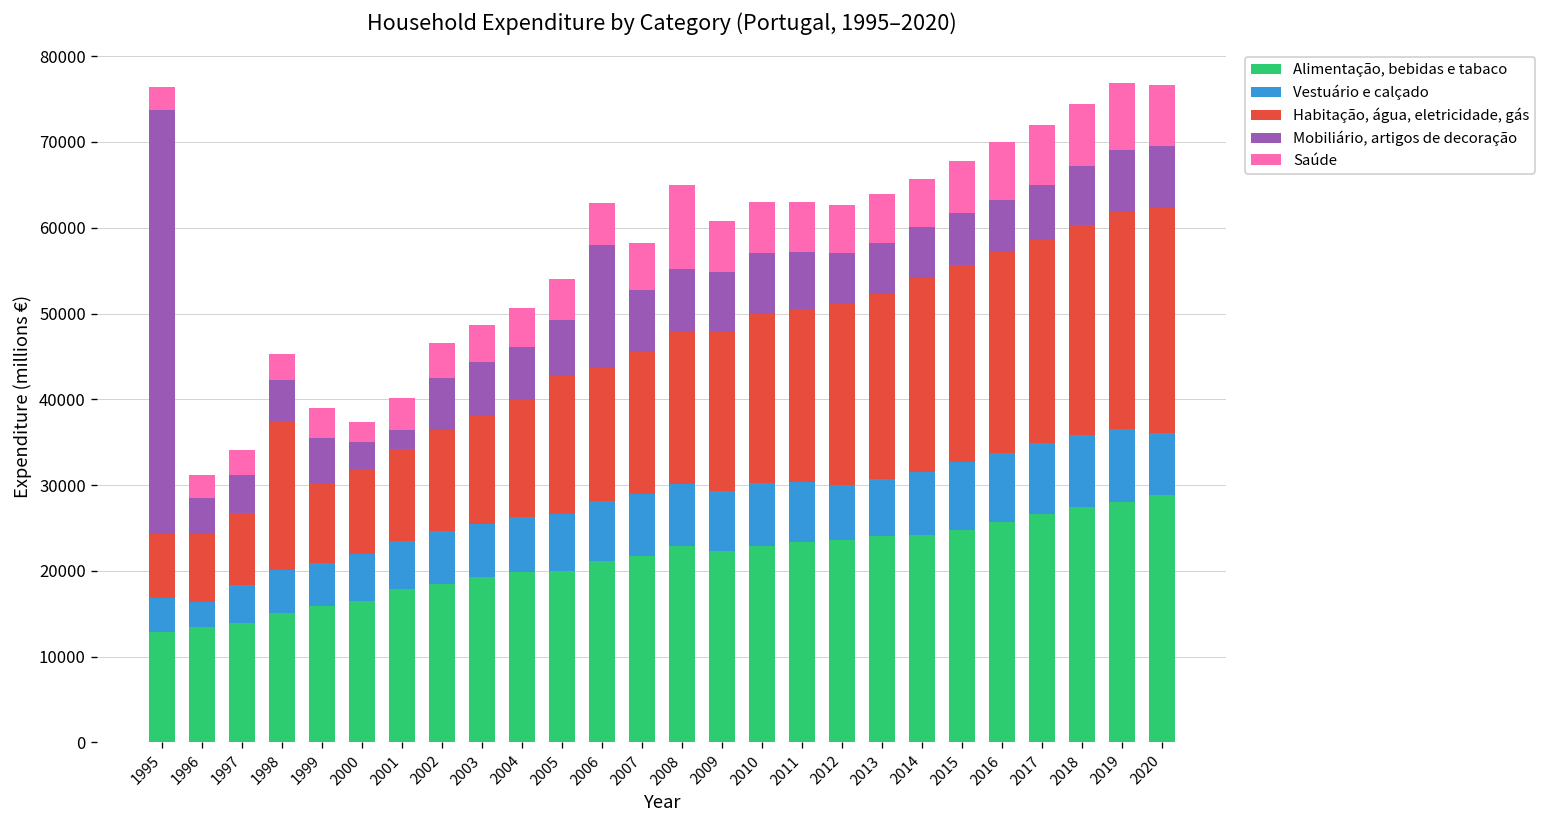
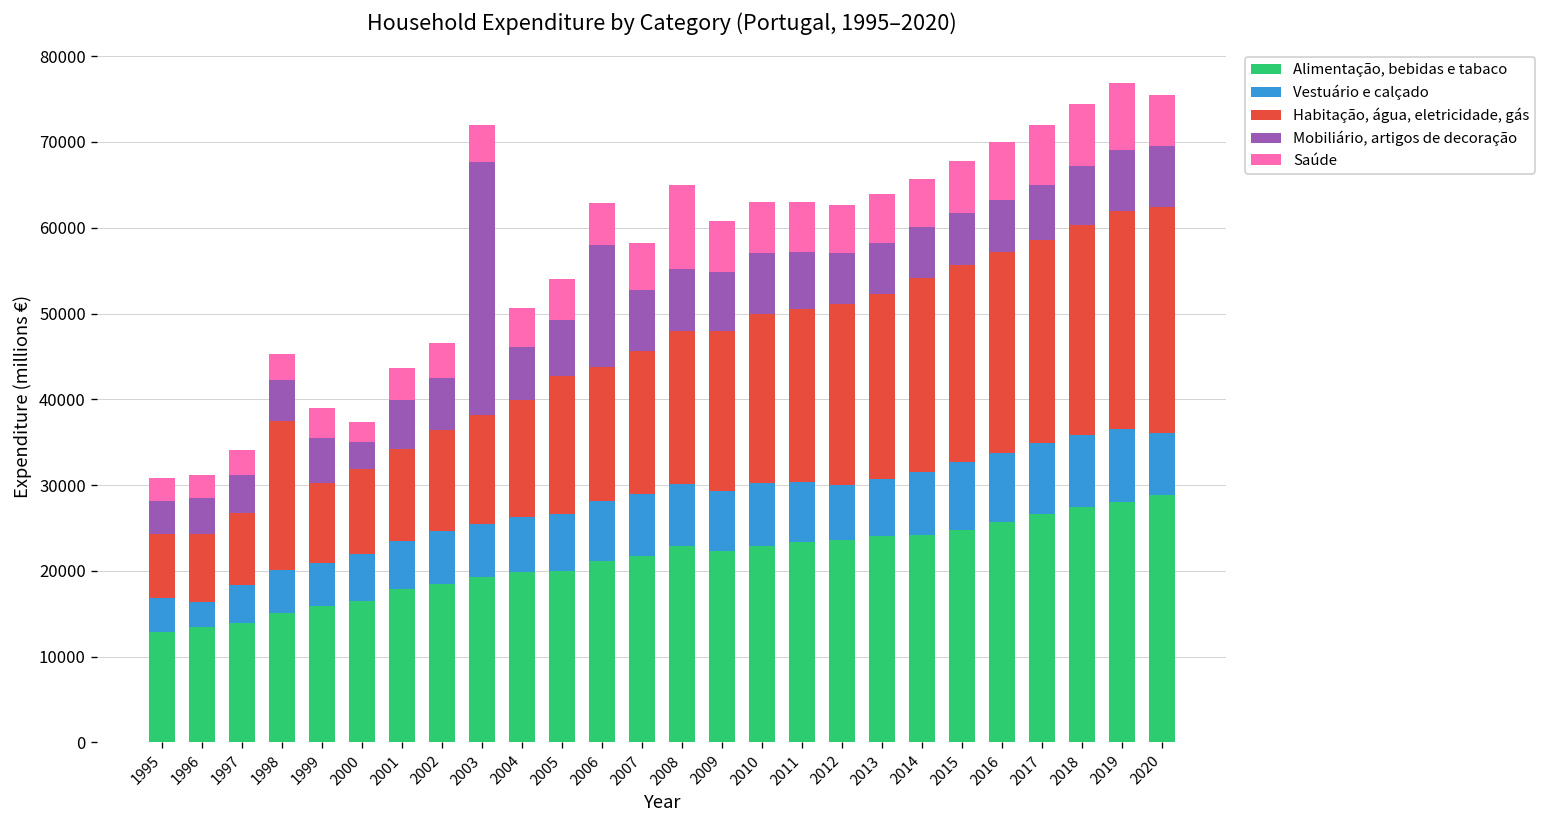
Mobiliário, artigos de decoração, 1995: 49000 -> 4000
Mobiliário, artigos de decoração, 2001: 2000 -> 6000
Mobiliário, artigos de decoração, 2003: 6000 -> 29000
Saúde, 2020: 7000 -> 6000
